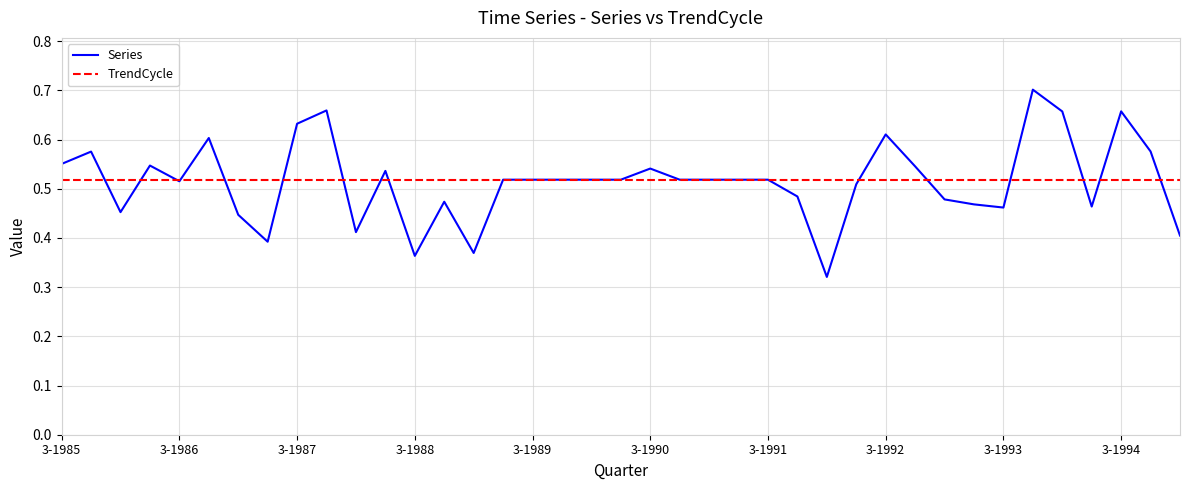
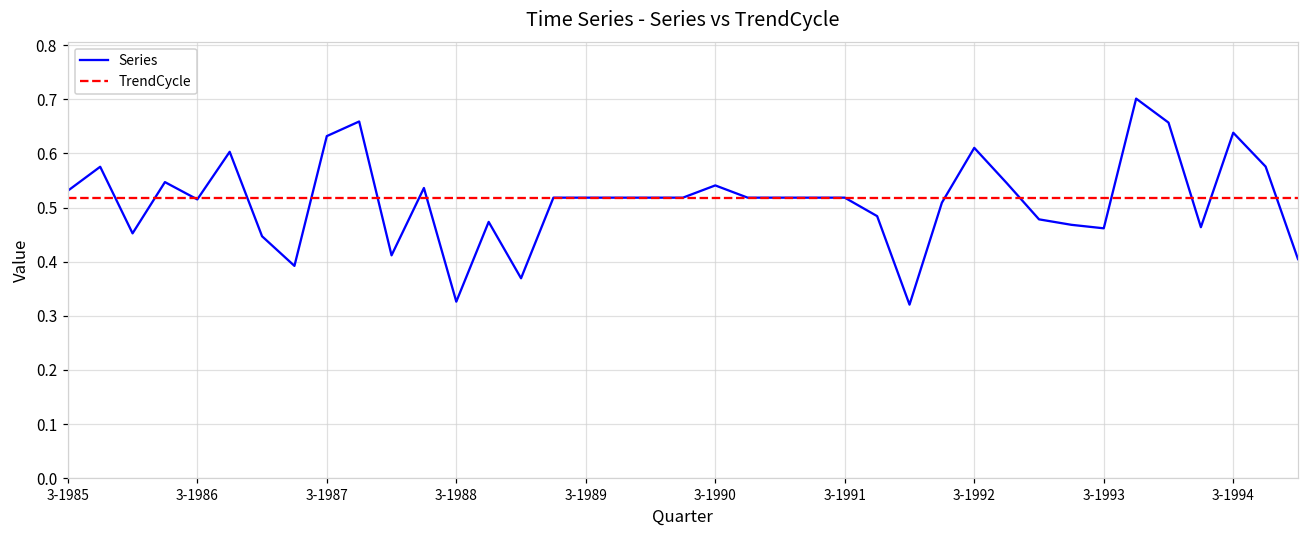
Series, 3-1985: 0.55 -> 0.53
Series, 3-1988: 0.36 -> 0.33
Series, 3-1994: 0.66 -> 0.64
